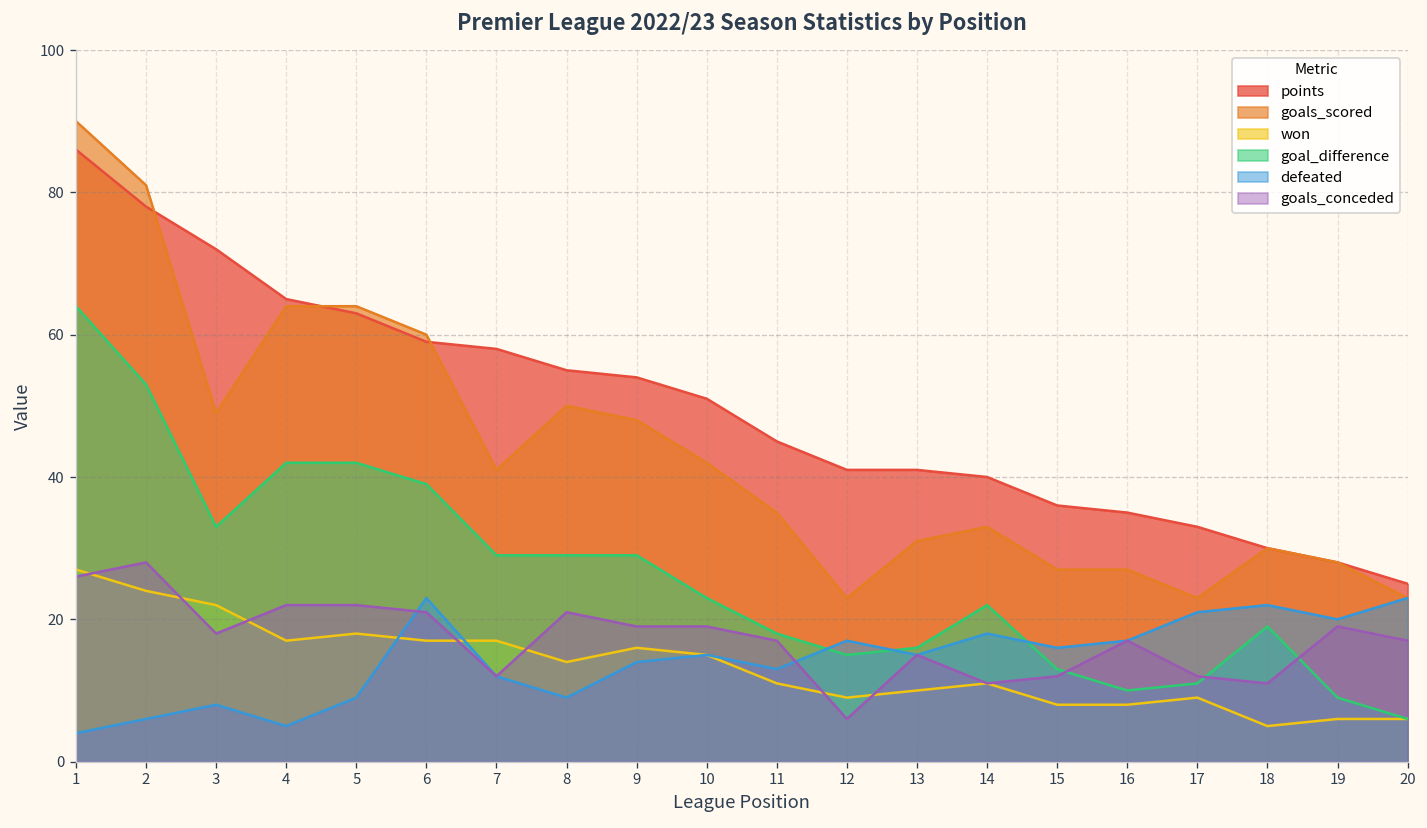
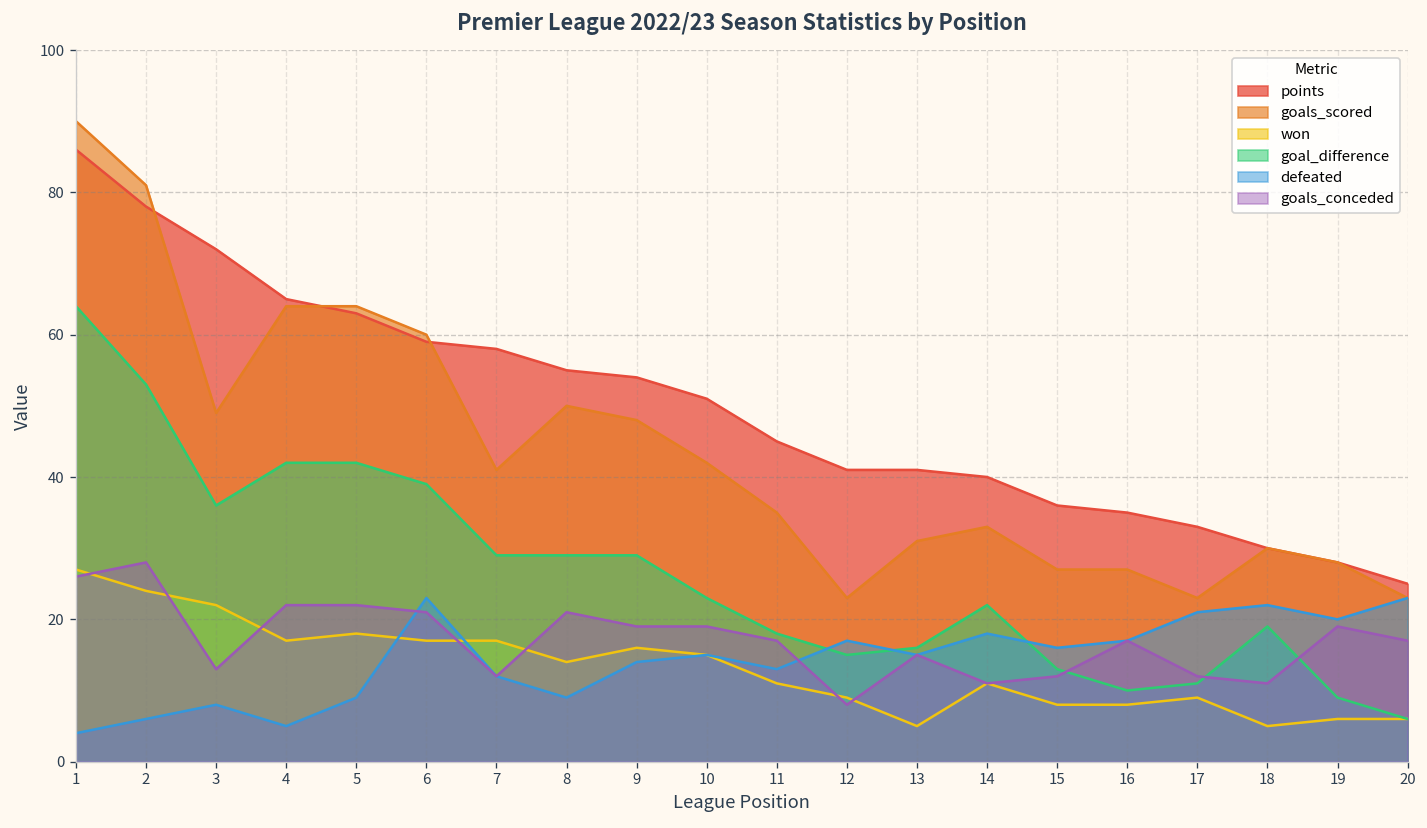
goal_difference, 3: 33 -> 36
goals_conceded, 3: 18 -> 13
goals_conceded, 12: 6 -> 8
won, 13: 10 -> 5
